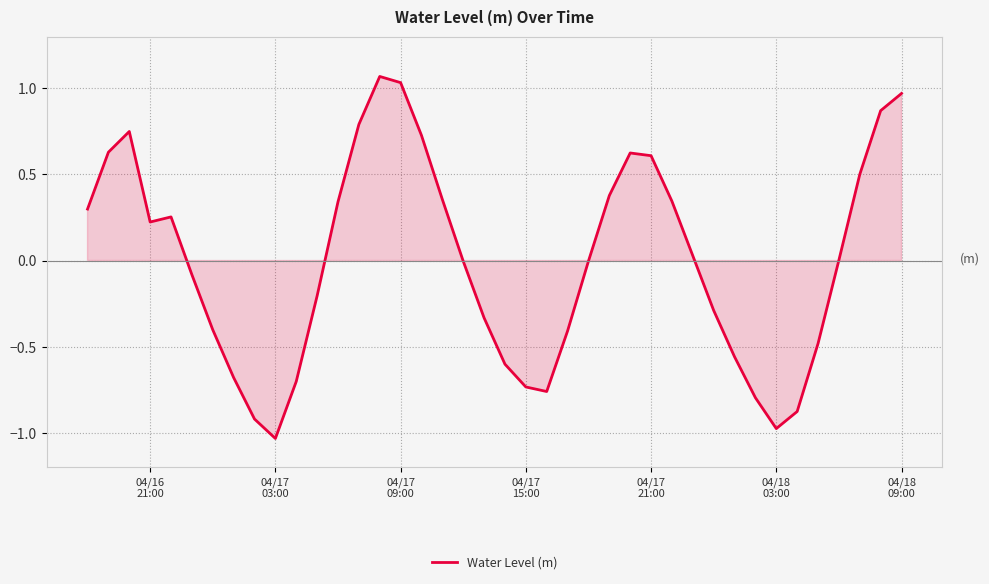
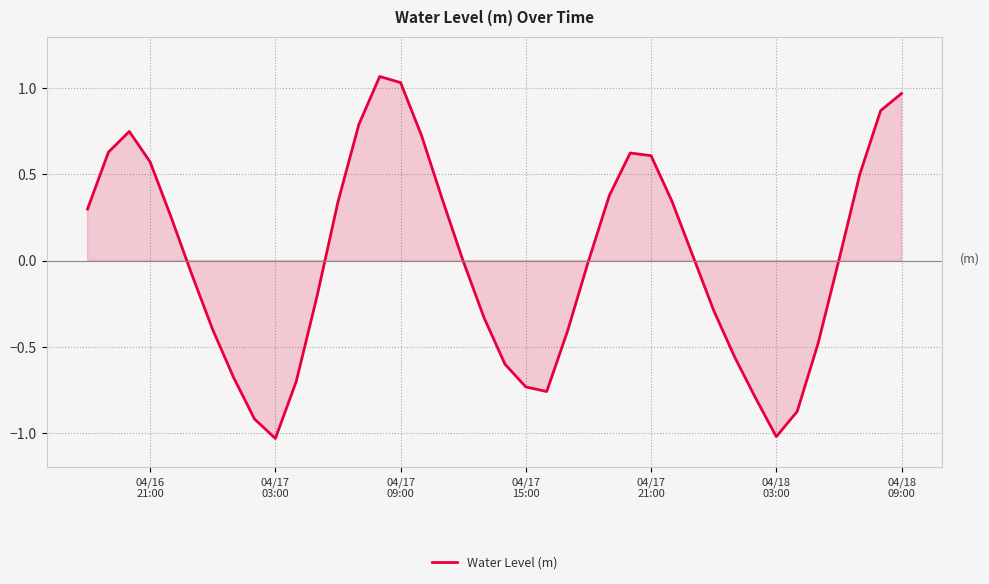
04/16 21:00: 0.22 -> 0.57
04/18 03:00: -0.98 -> -1.02
